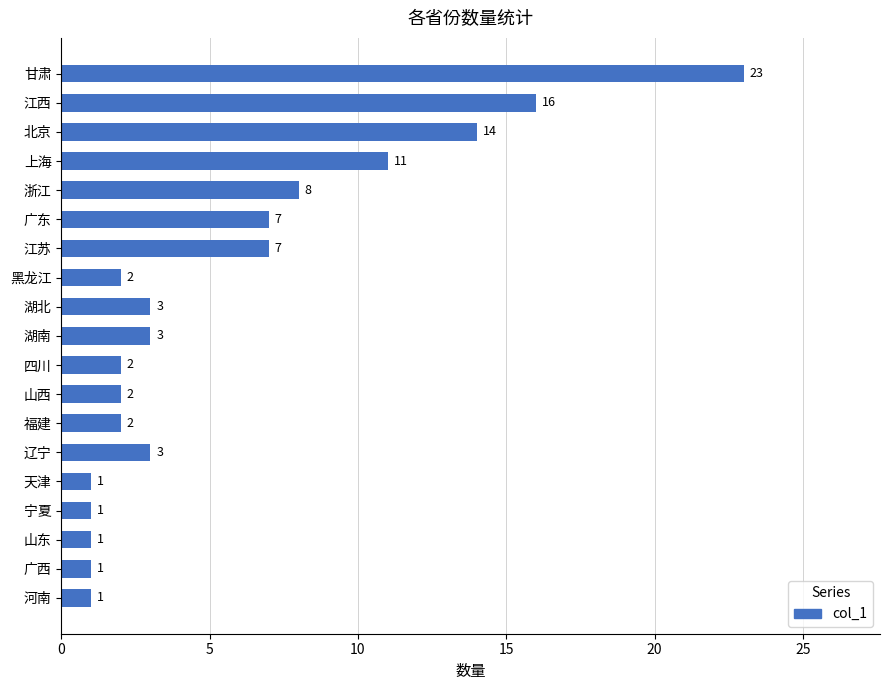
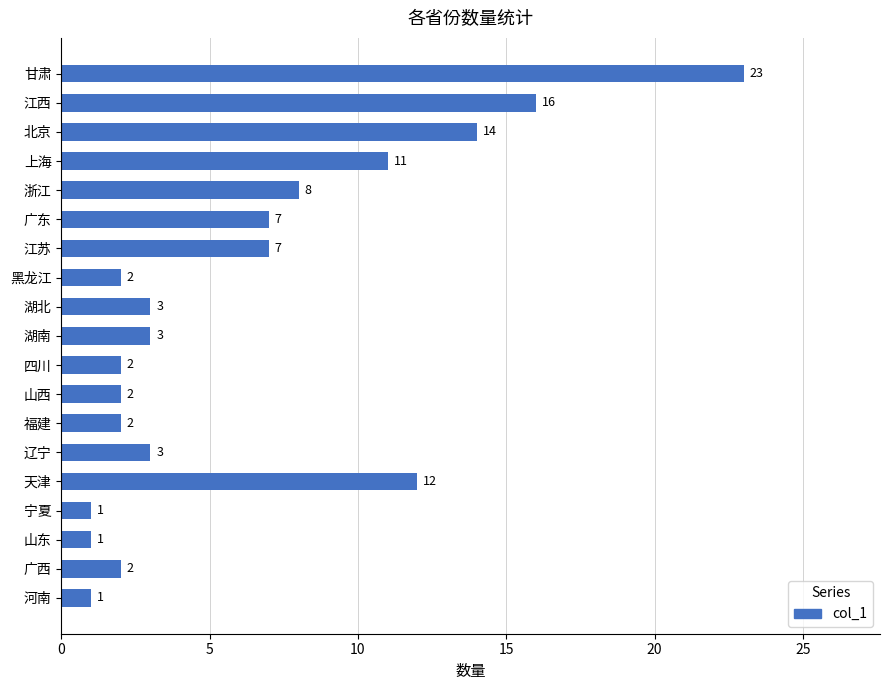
天津: 1 -> 12
广西: 1 -> 2
